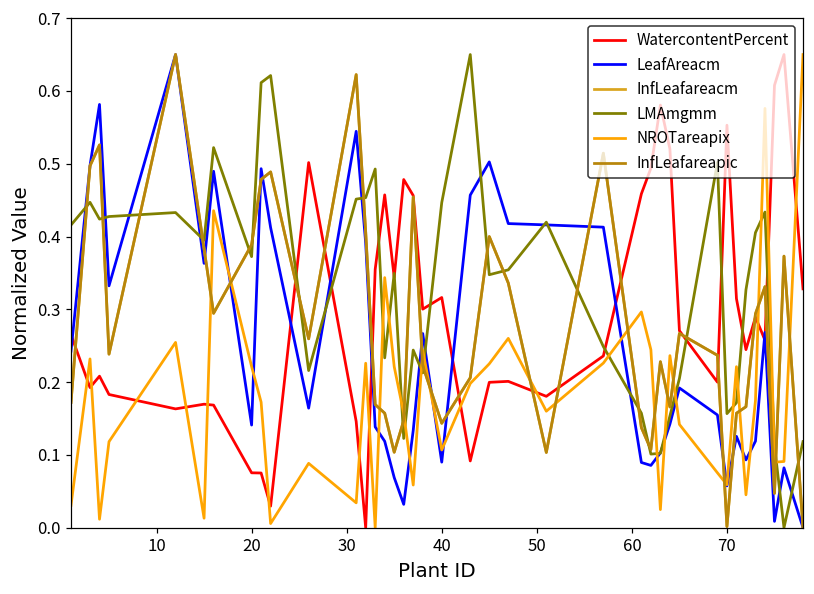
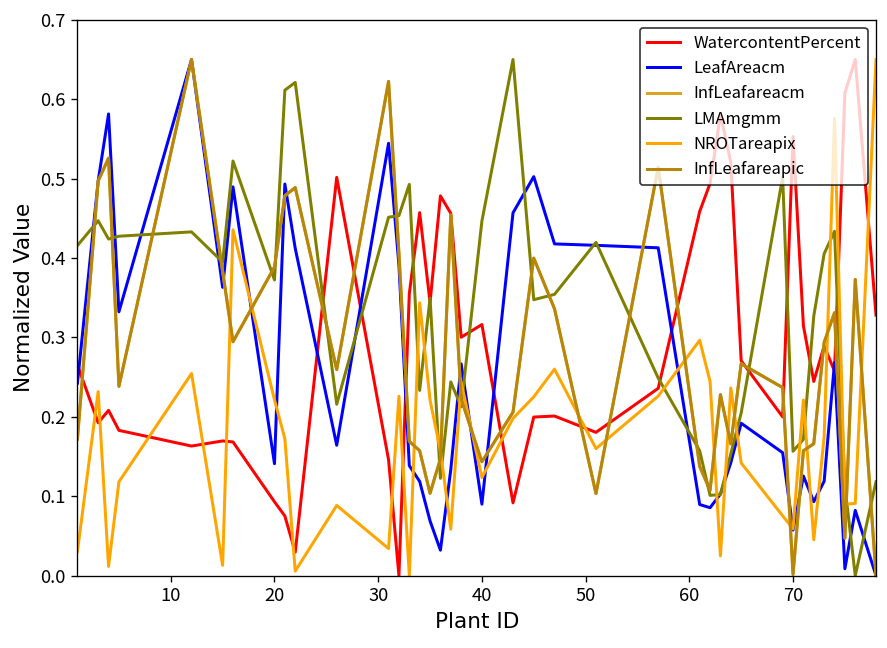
WatercontentPercent, 20: 0.08 -> 0.09
NROTareapix, 40: 0.11 -> 0.12
